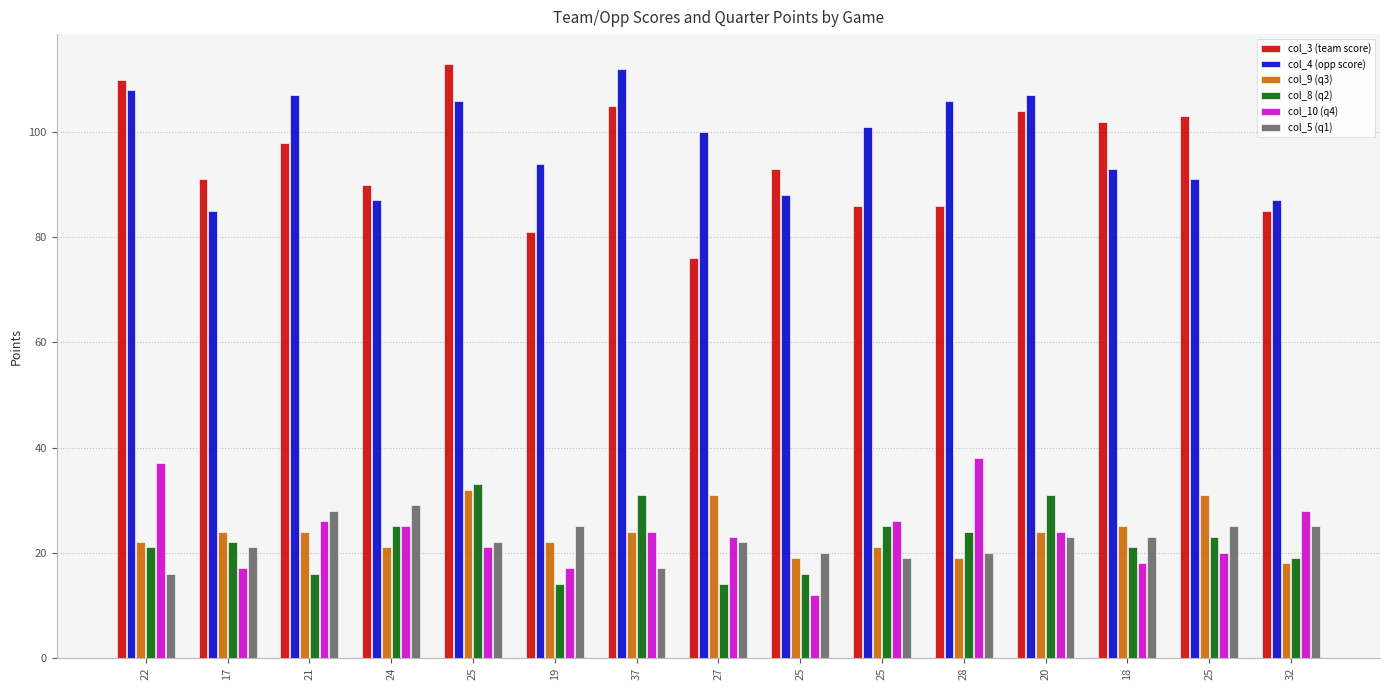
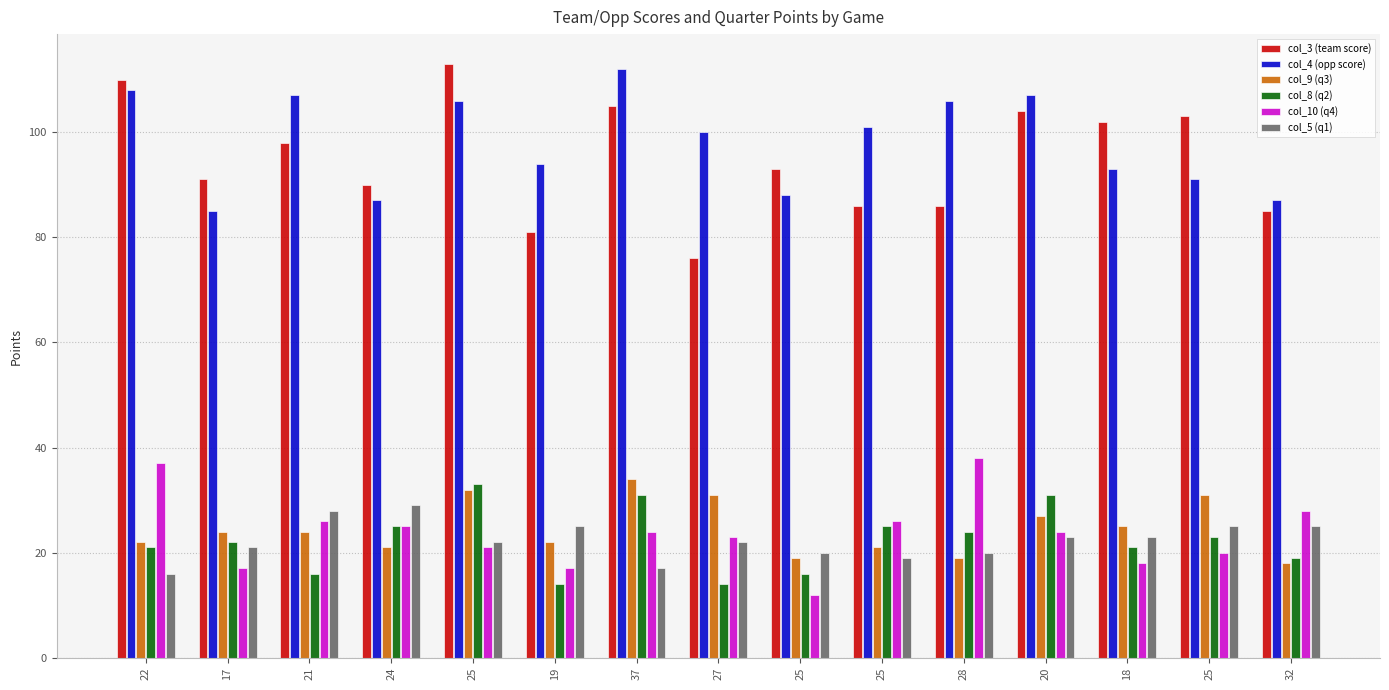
col_9 (q3), 37: 24 -> 34
col_9 (q3), 20: 24 -> 27
